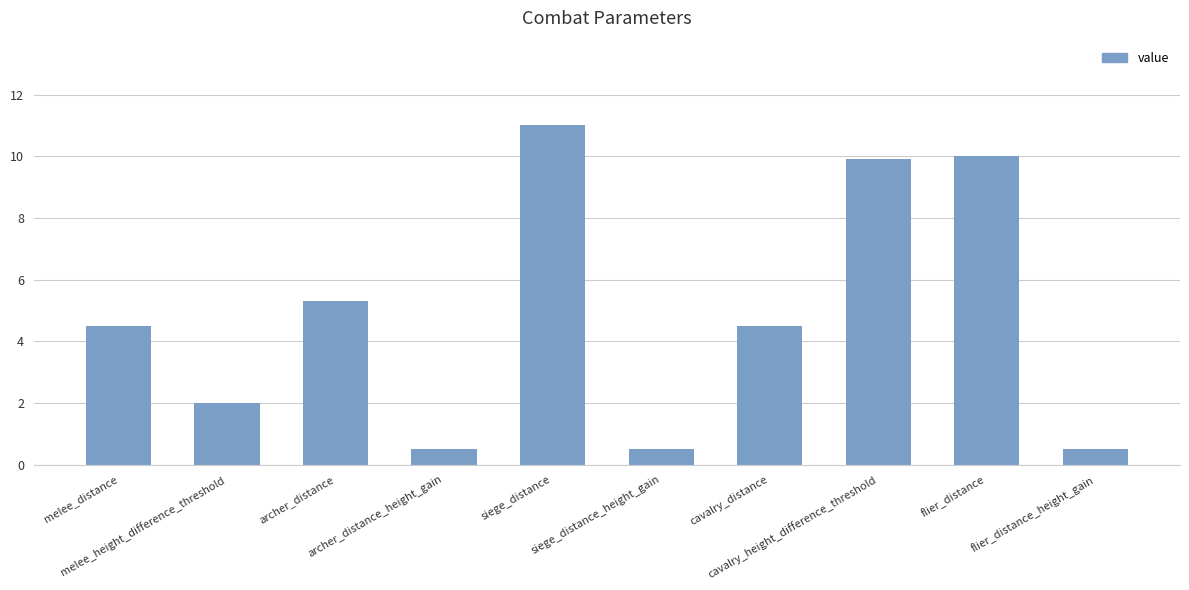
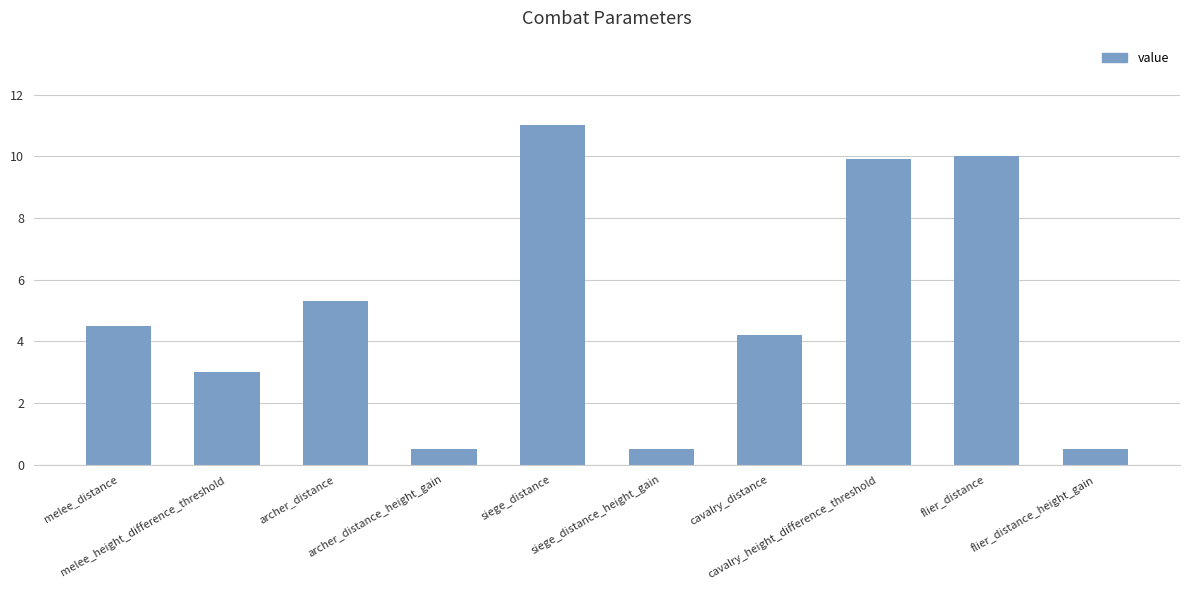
melee_height_difference_threshold: 2 -> 3
cavalry_distance: 4.5 -> 4.2
